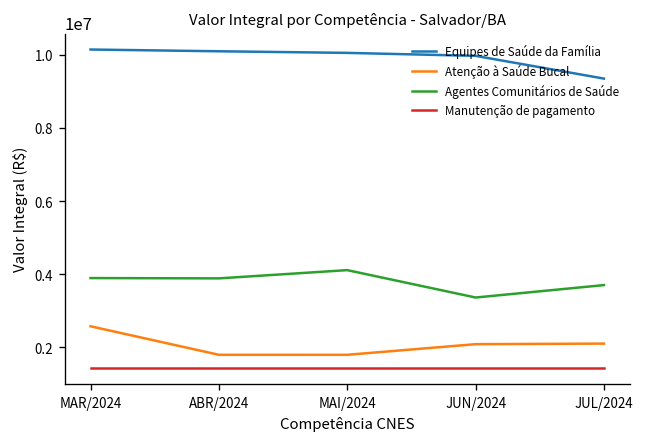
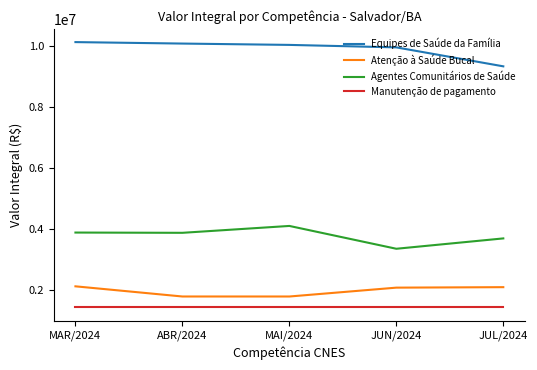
Atenção à Saúde Bucal, MAR/2024: 2600000 -> 2100000
